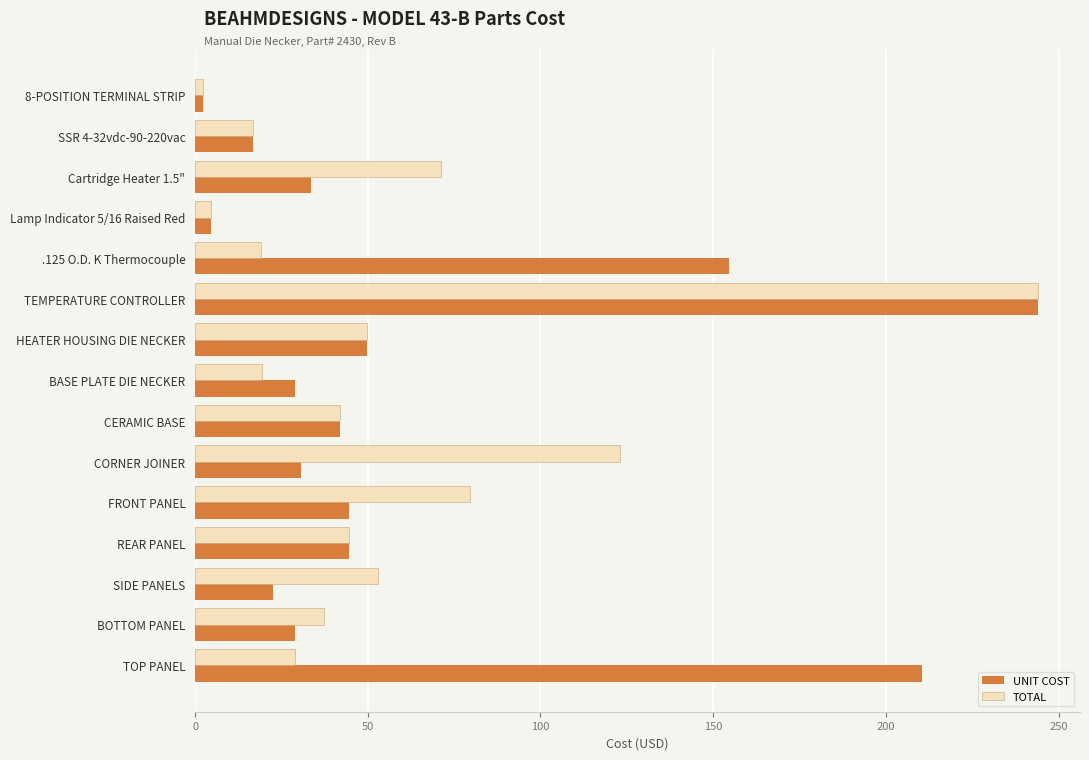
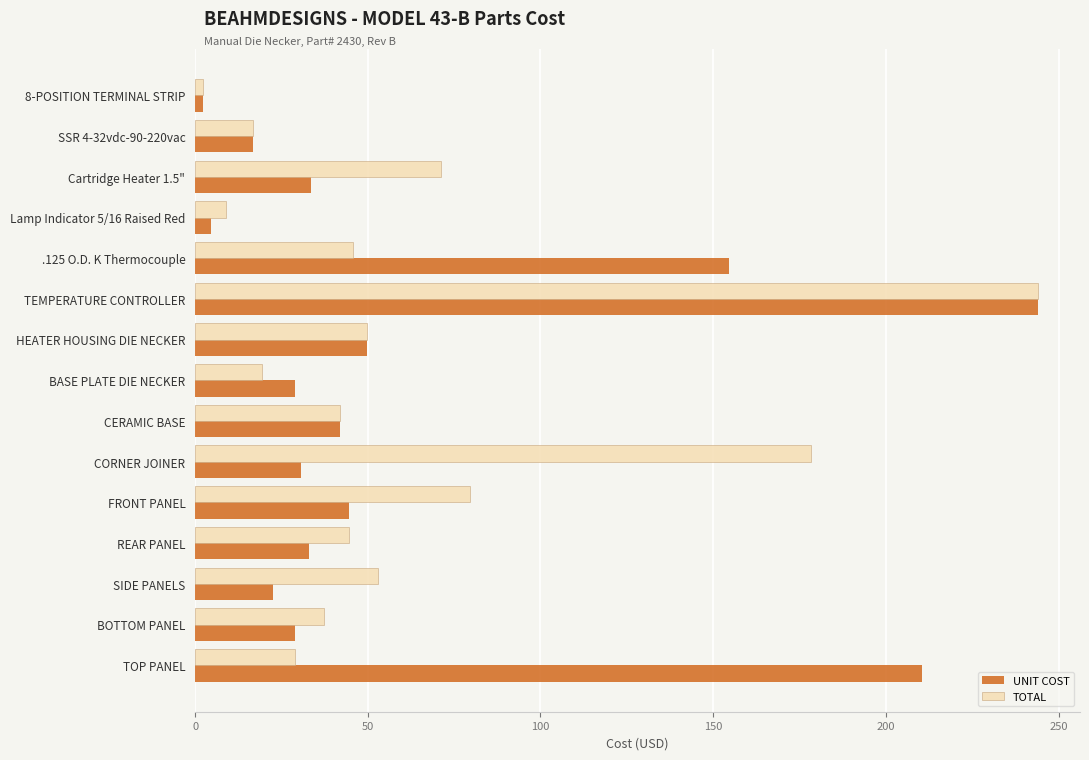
TOTAL, Lamp Indicator 5/16 Raised Red: 5 -> 9
TOTAL, .125 O.D. K Thermocouple: 19 -> 46
TOTAL, CORNER JOINER: 123 -> 178
UNIT COST, REAR PANEL: 45 -> 33
